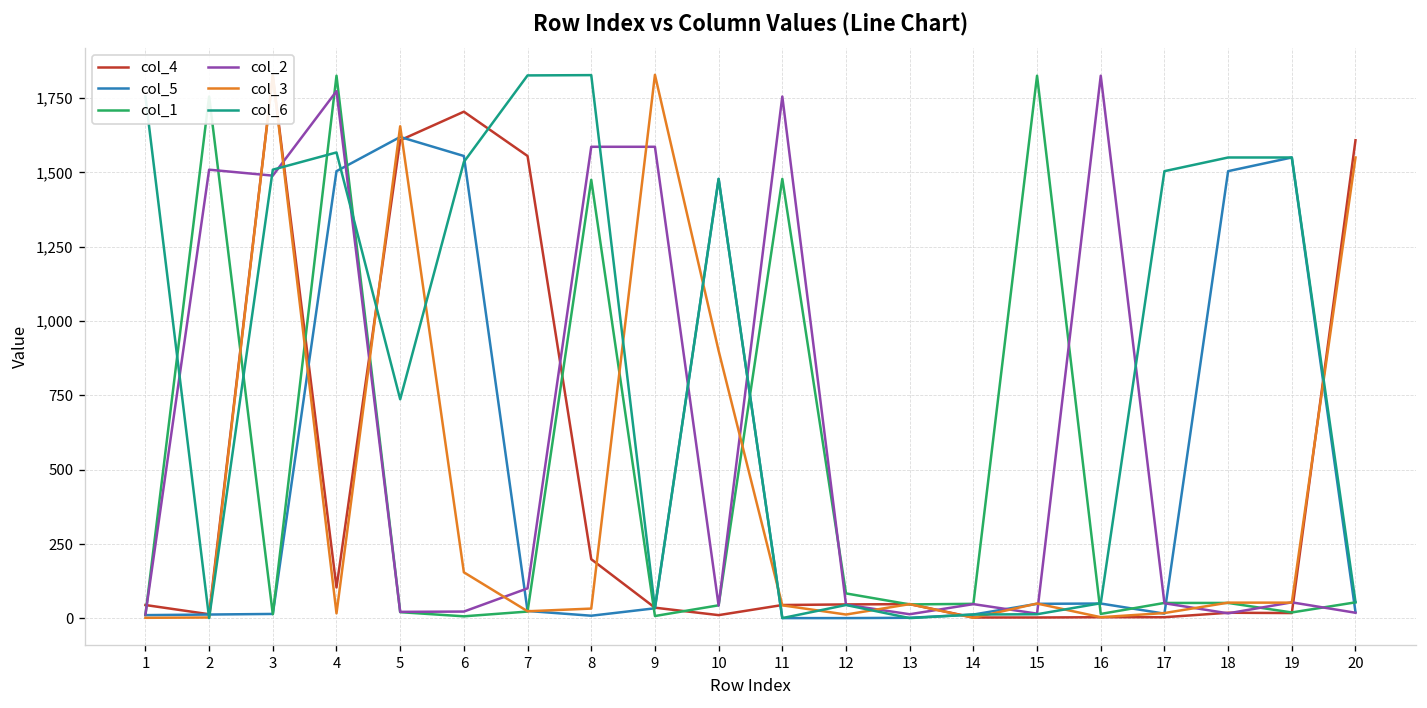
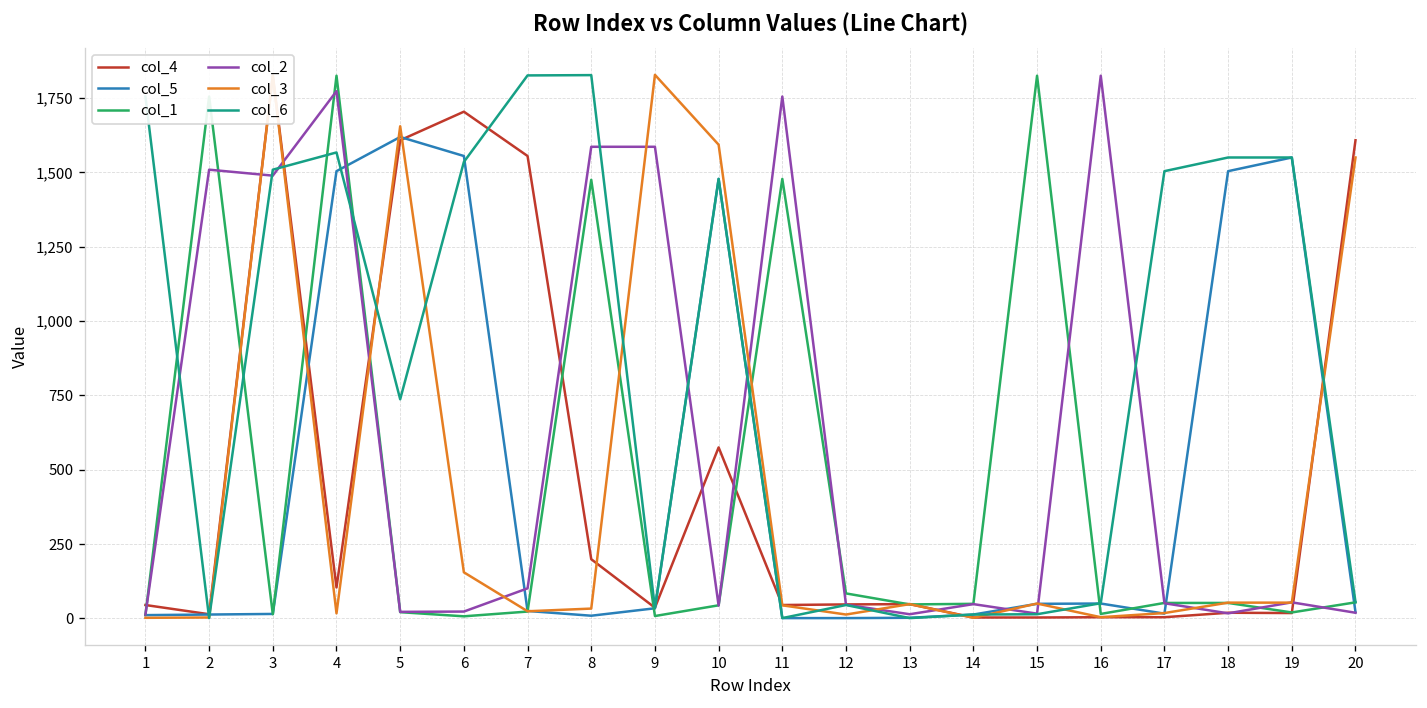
col_4, 10: 10 -> 580
col_3, 10: 900 -> 1,590
